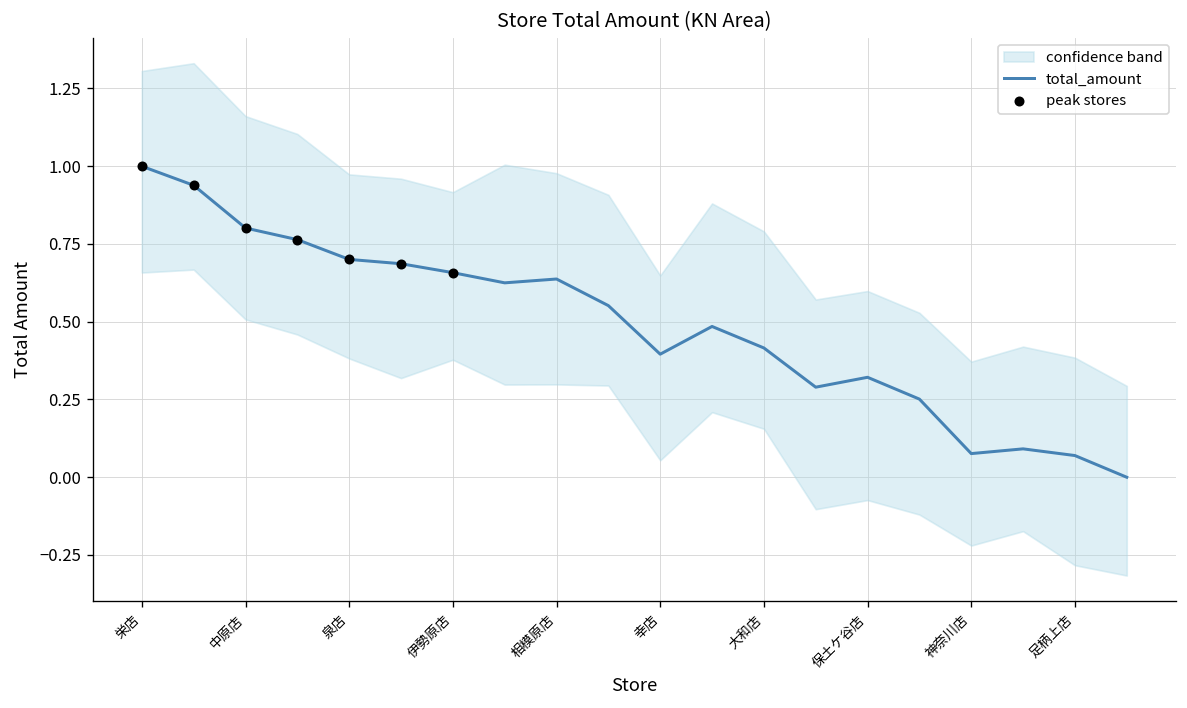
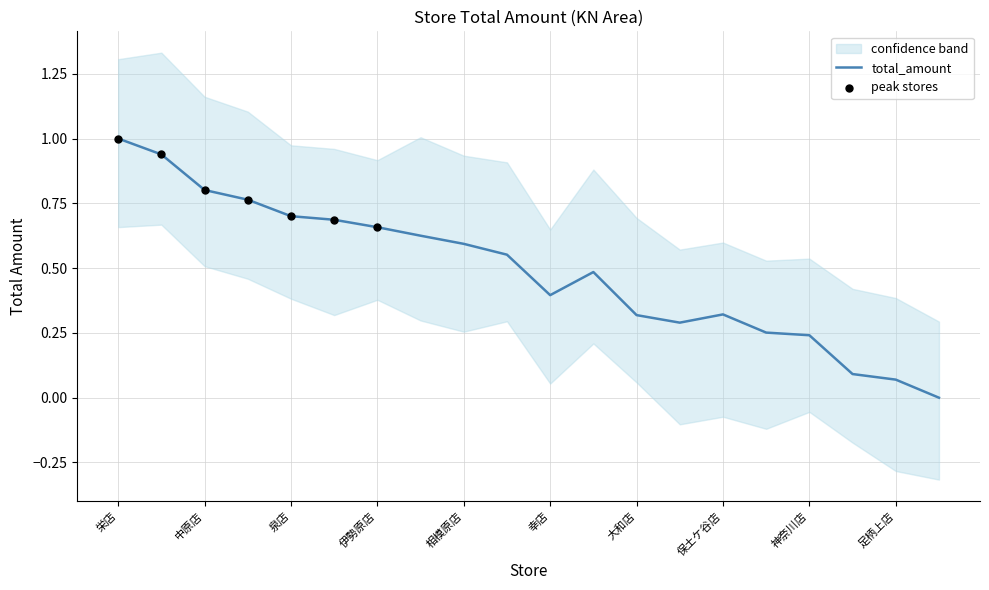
total_amount, 相模原店: 0.64 -> 0.59
total_amount, 大和店: 0.42 -> 0.32
total_amount, 神奈川店: 0.08 -> 0.24
